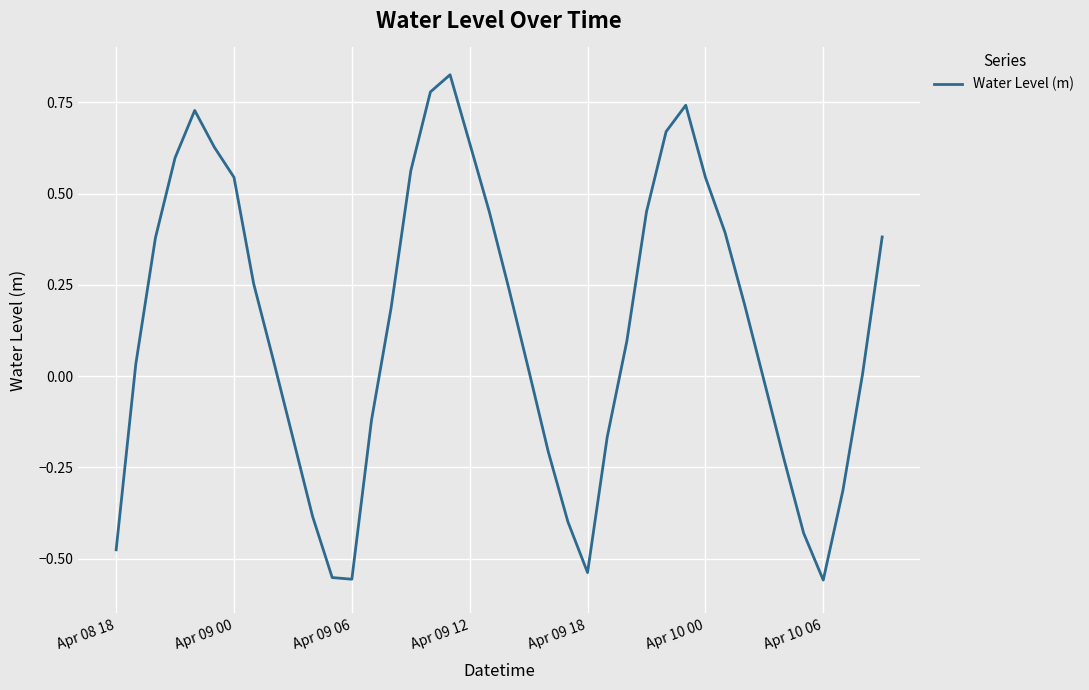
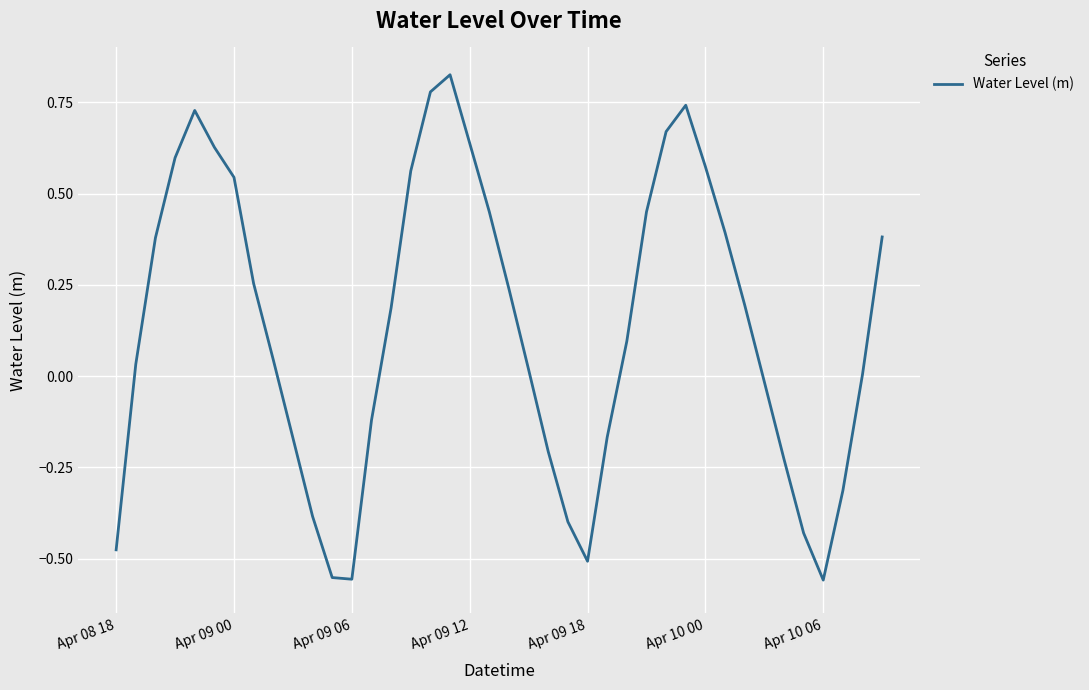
Apr 09 18: -0.54 -> -0.51
Apr 10 00: 0.54 -> 0.57
